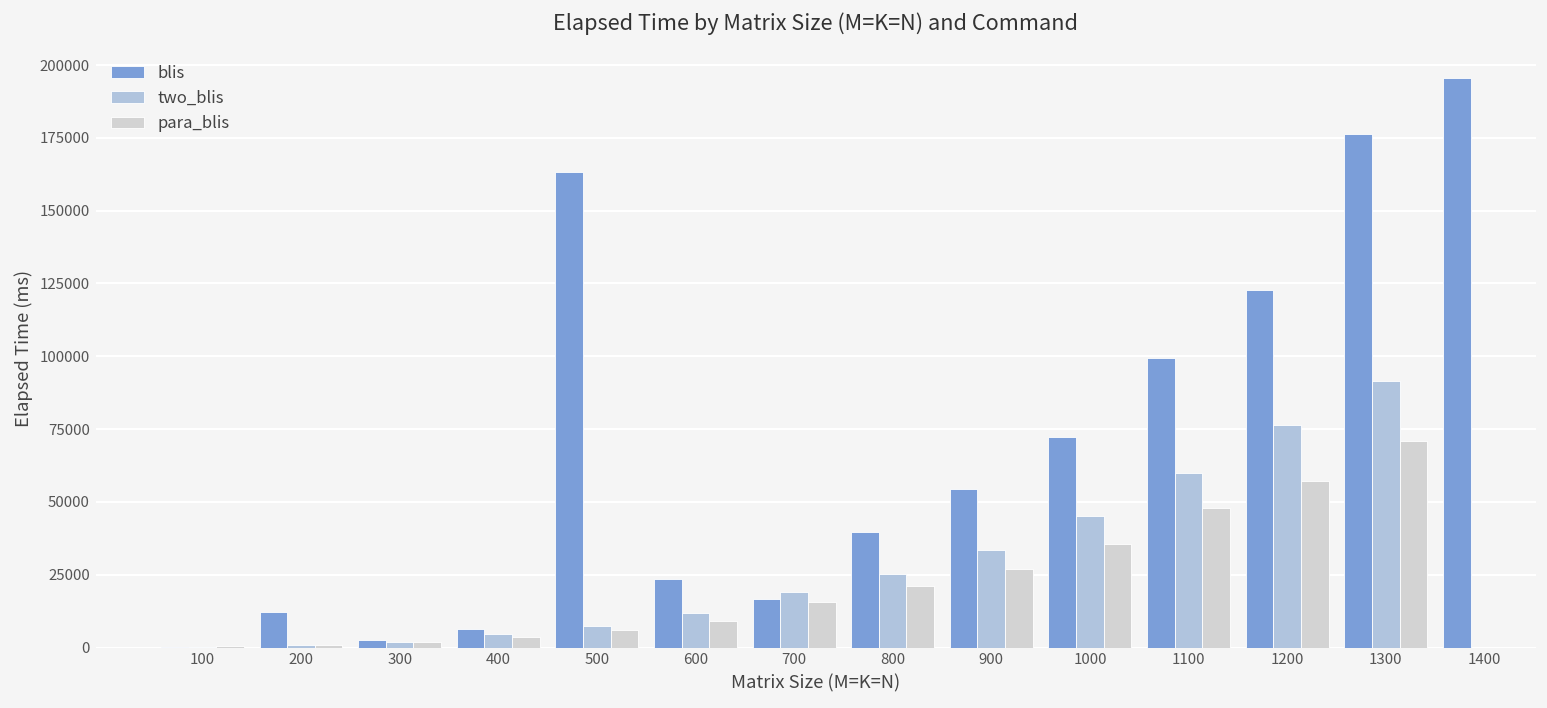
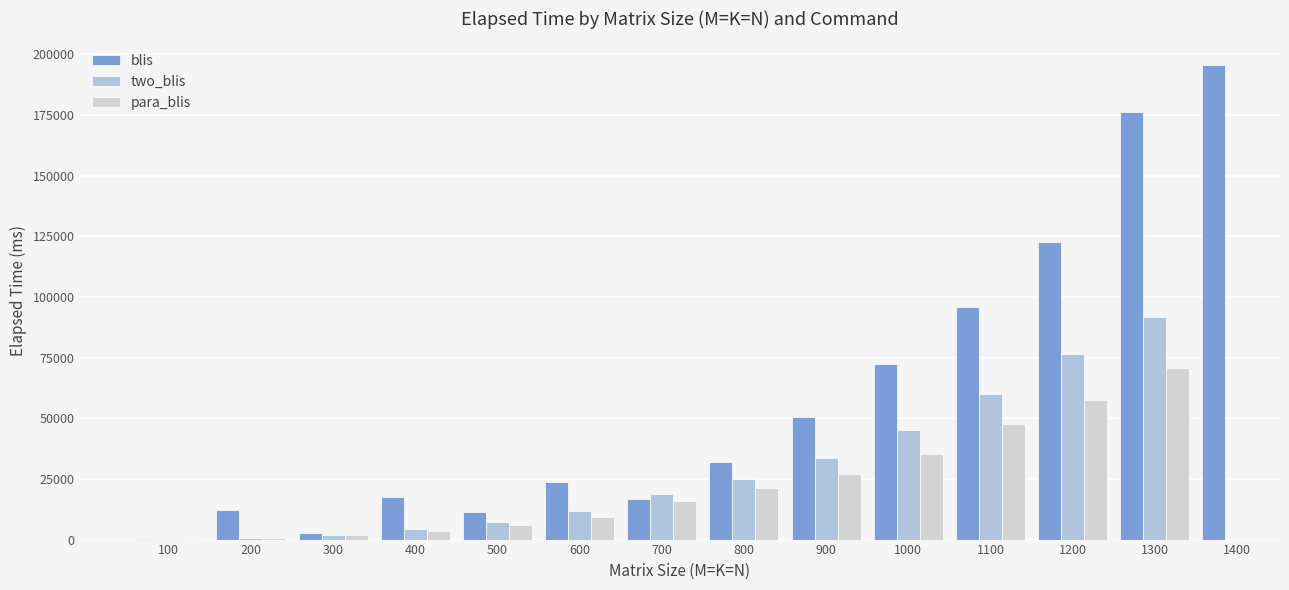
blis, 400: 6000 -> 17000
blis, 500: 163000 -> 11000
blis, 800: 40000 -> 32000
blis, 900: 54000 -> 51000
blis, 1100: 100000 -> 96000
